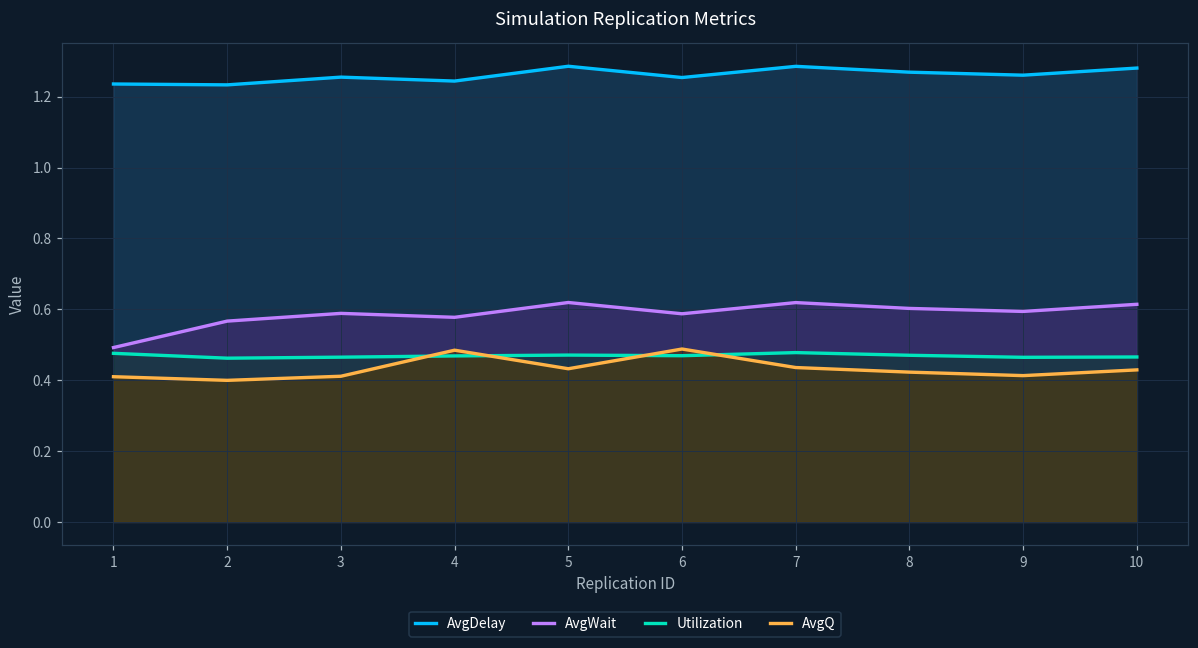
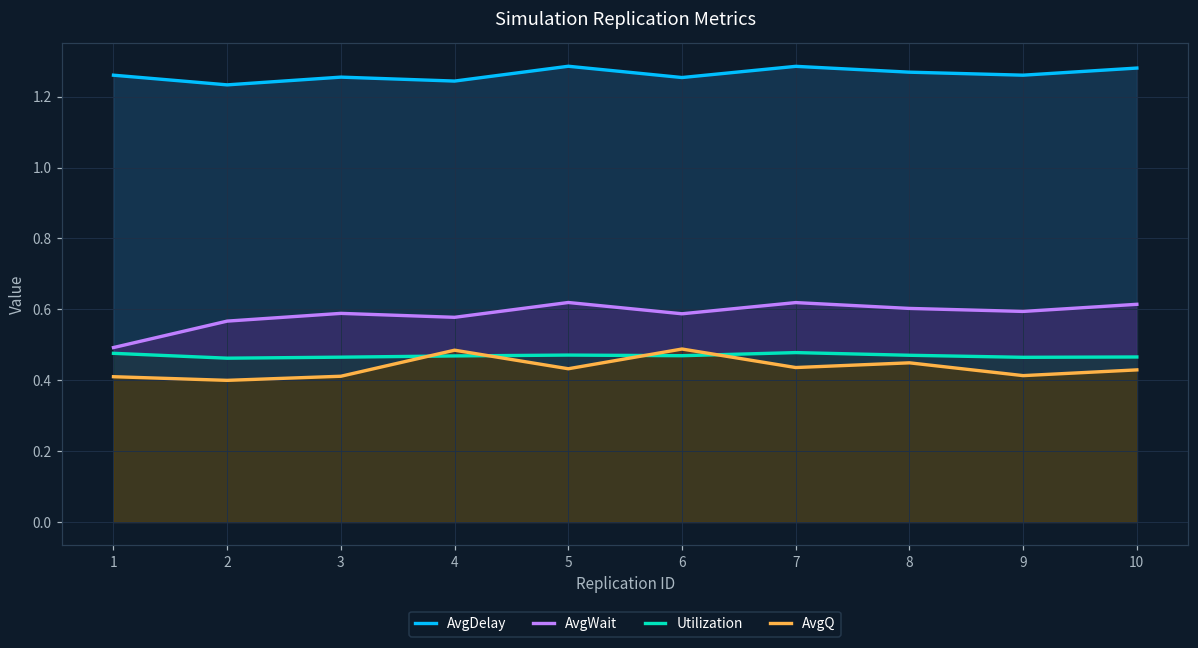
AvgDelay, 1: 1.24 -> 1.26
AvgQ, 8: 0.42 -> 0.45
